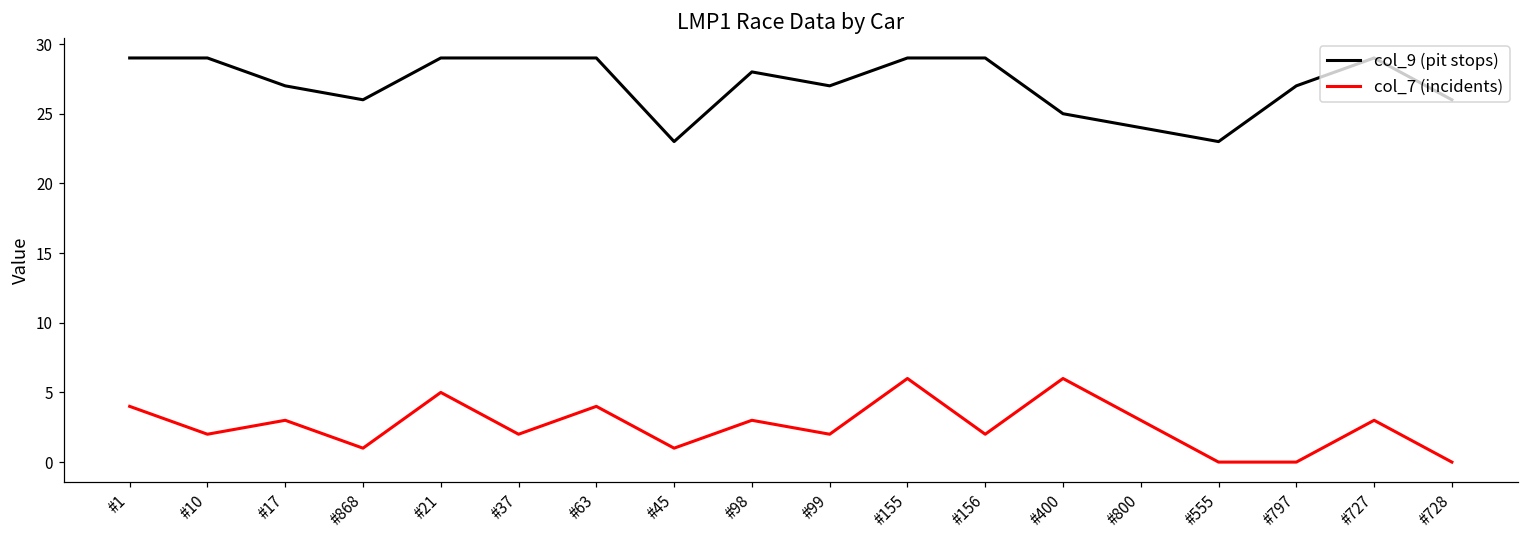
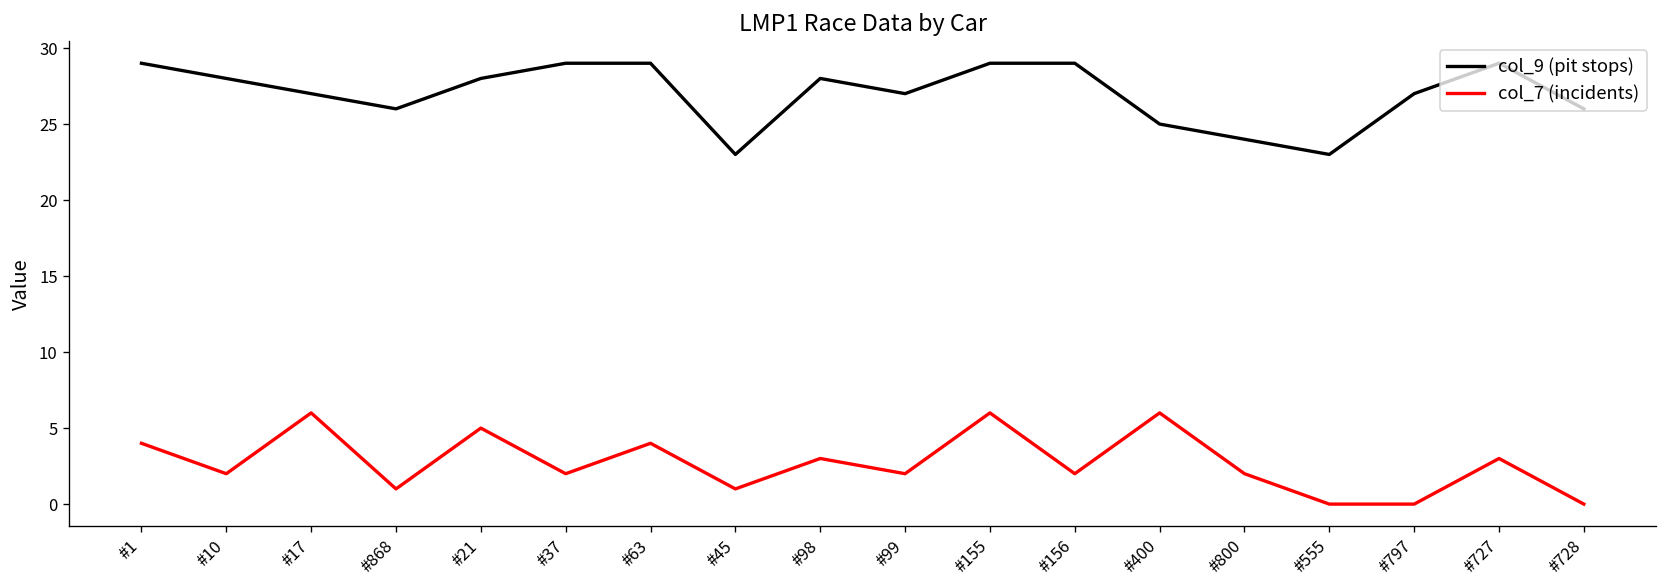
col_9 (pit stops), #10: 29 -> 28
col_7 (incidents), #17: 3 -> 6
col_9 (pit stops), #21: 29 -> 28
col_7 (incidents), #800: 3 -> 2
